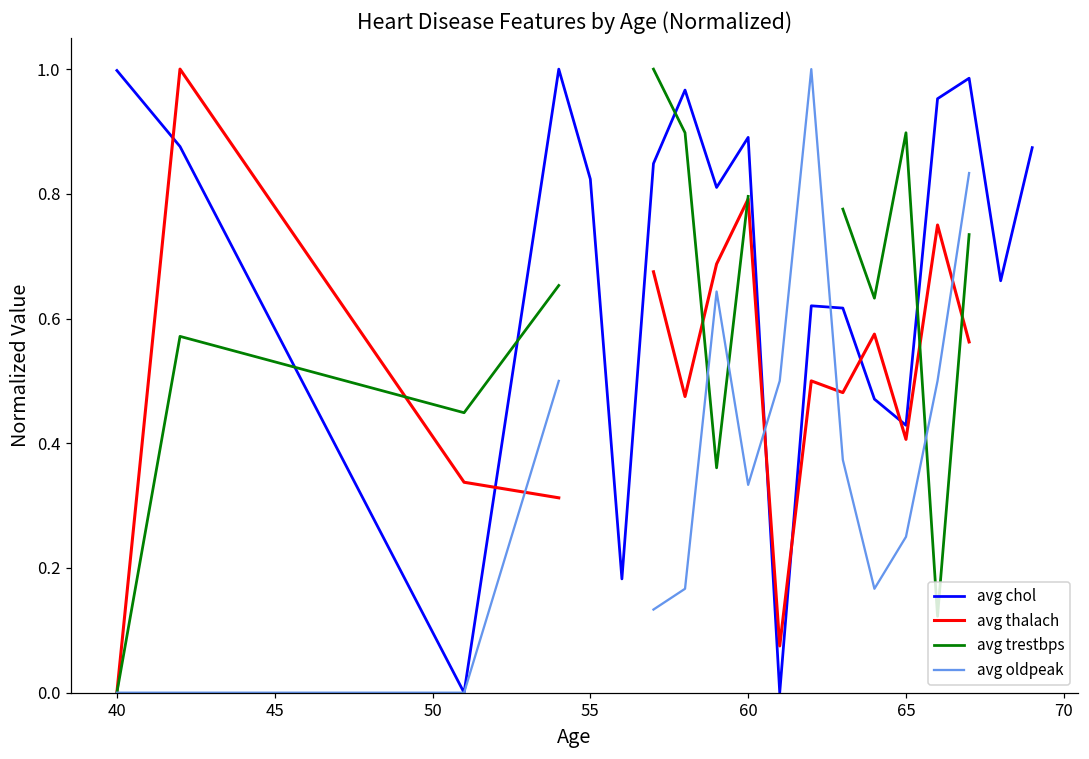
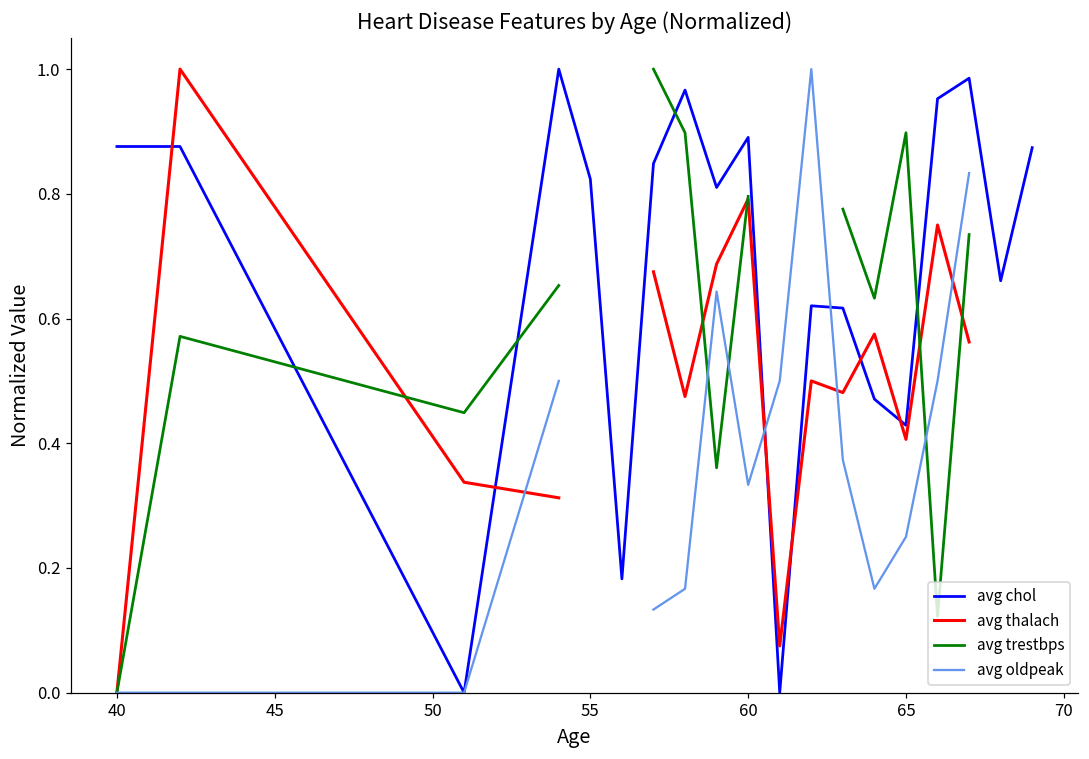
avg chol, 40: 1.00 -> 0.88
